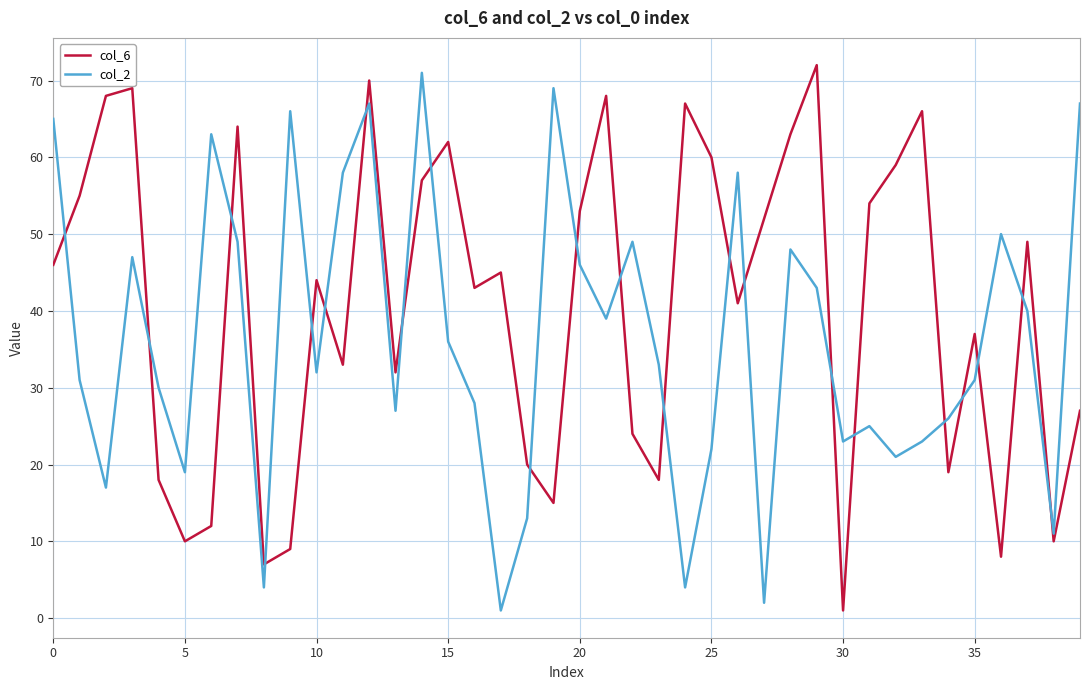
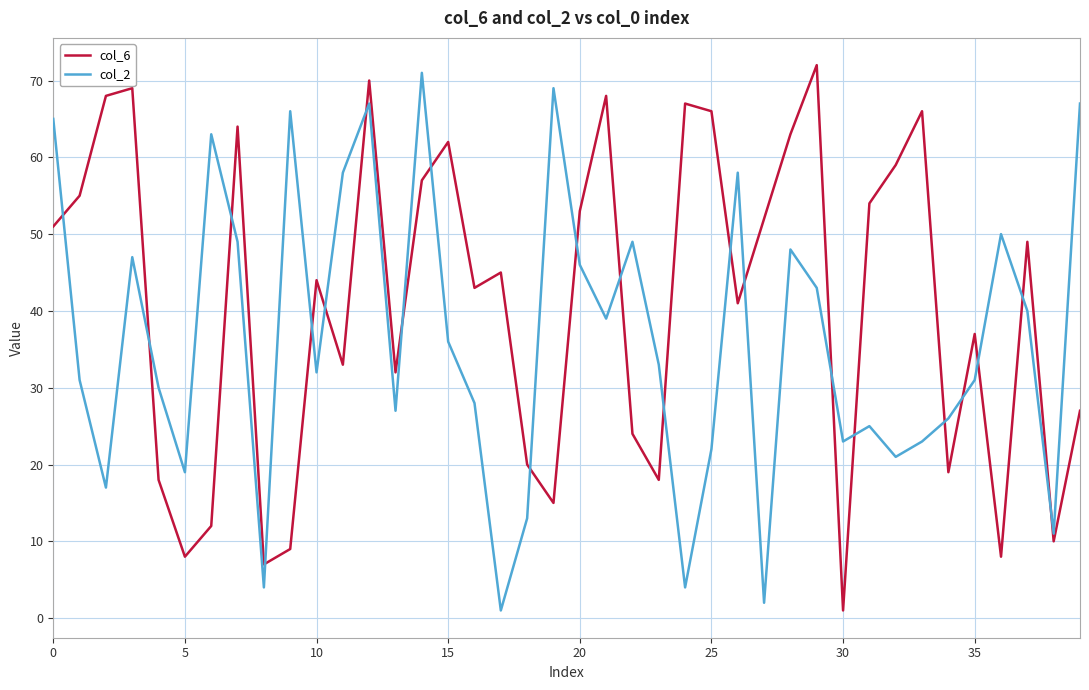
col_6, 0: 46 -> 51
col_6, 5: 10 -> 8
col_6, 25: 60 -> 66
